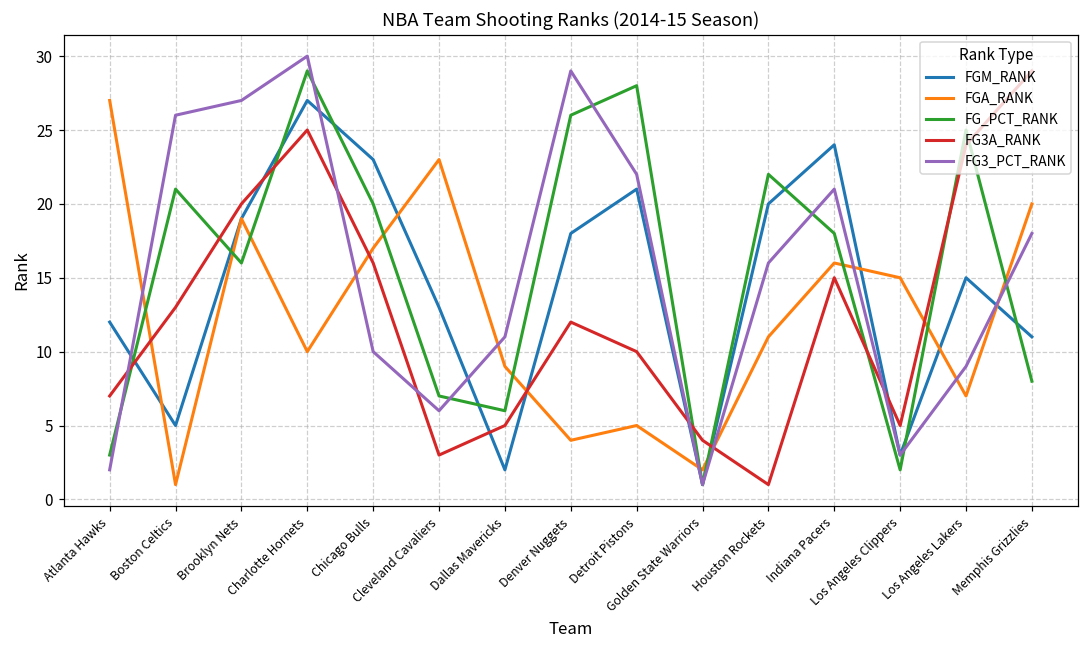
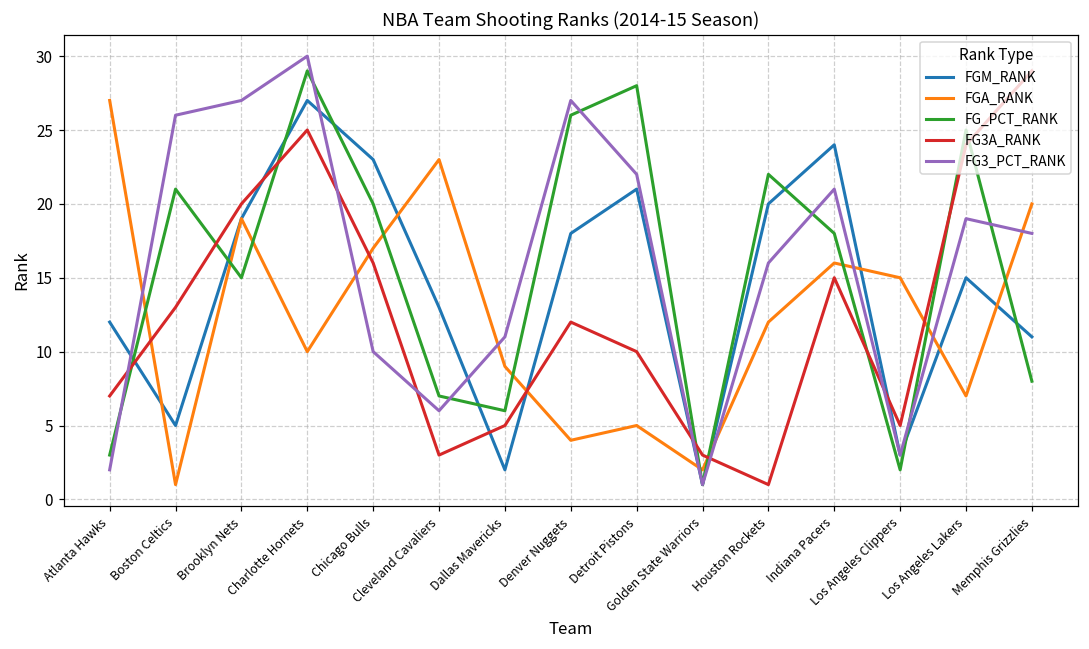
FG_PCT_RANK, Brooklyn Nets: 16 -> 15
FG3_PCT_RANK, Denver Nuggets: 29 -> 27
FG3A_RANK, Golden State Warriors: 4 -> 3
FGA_RANK, Houston Rockets: 11 -> 12
FG3_PCT_RANK, Los Angeles Lakers: 9 -> 19
